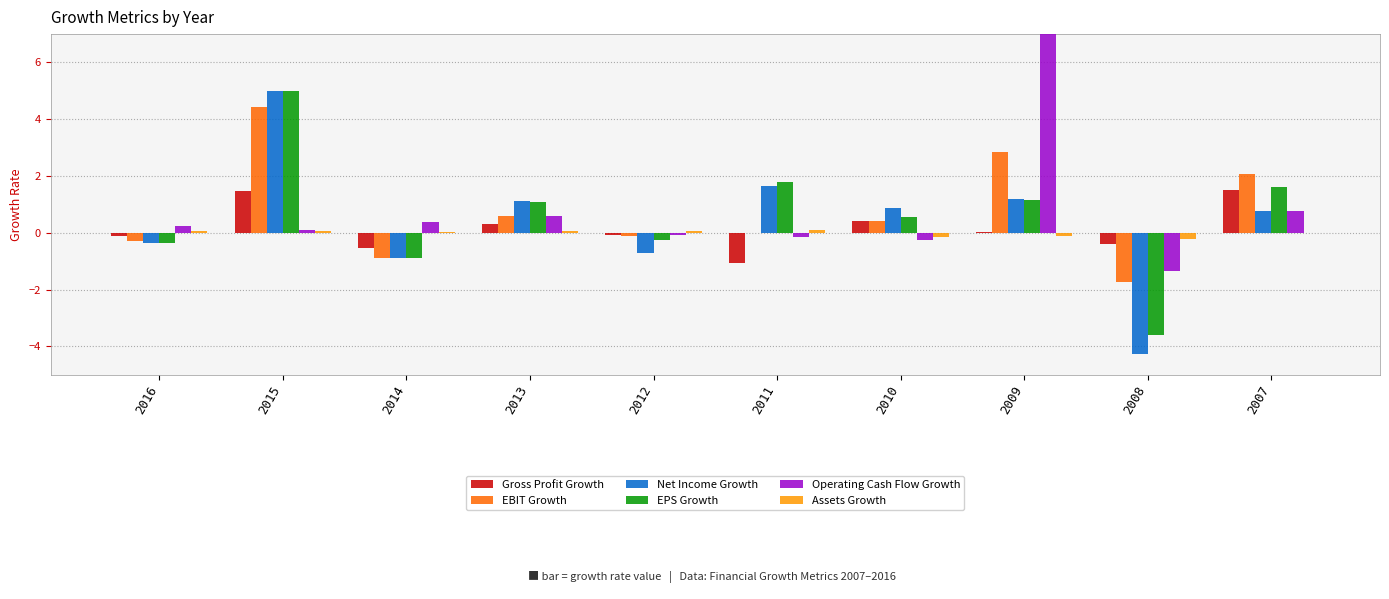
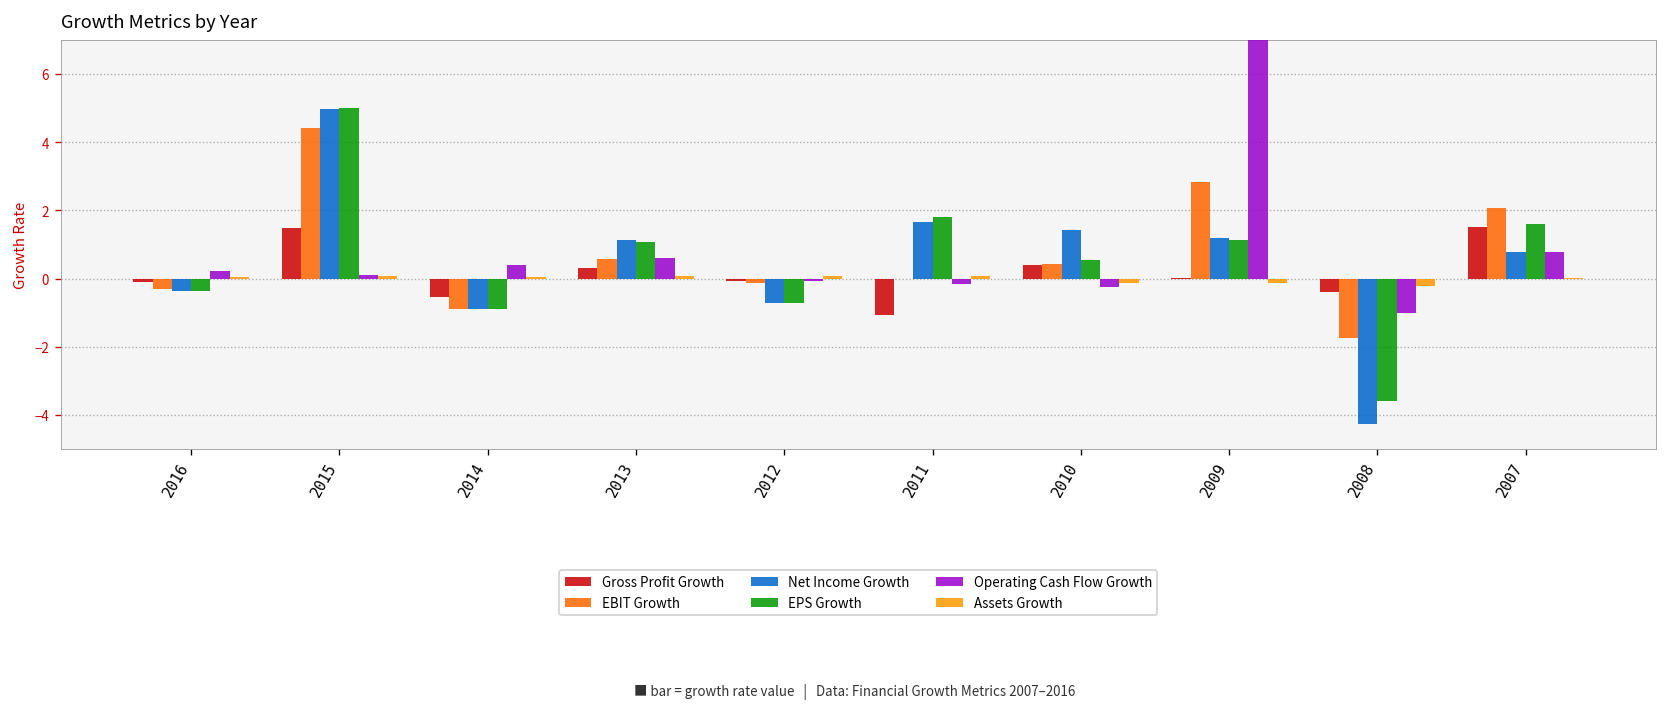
EPS Growth, 2012: -0.3 -> -0.7
Net Income Growth, 2010: 0.9 -> 1.4
Operating Cash Flow Growth, 2008: -1.3 -> -1.0
